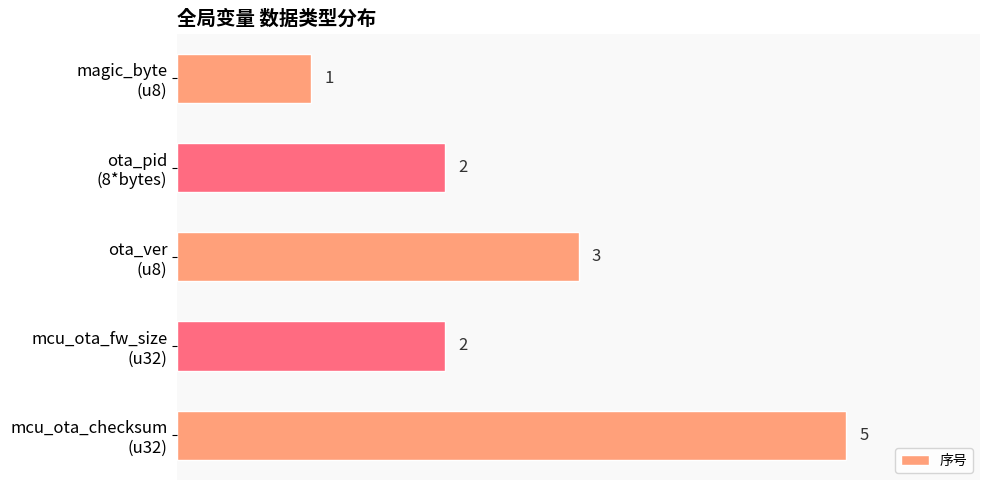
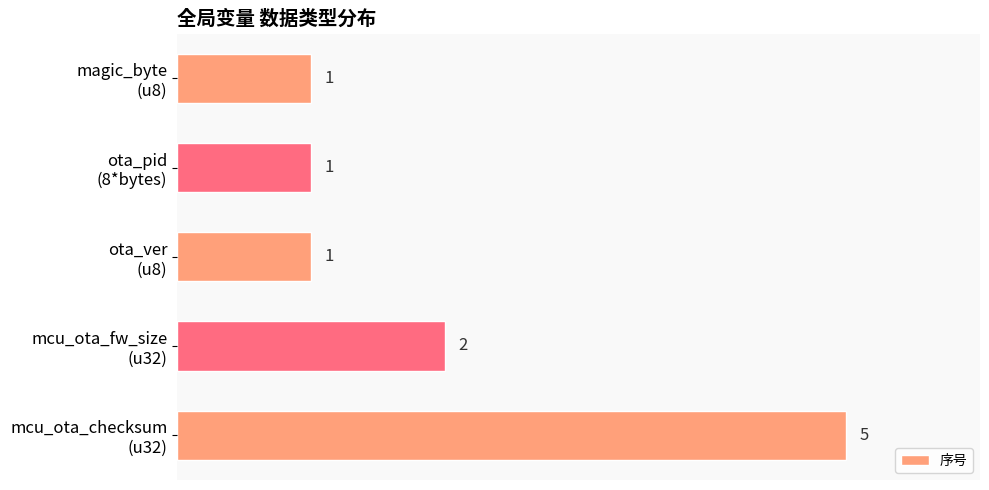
ota_pid (8*bytes): 2 -> 1
ota_ver (u8): 3 -> 1
